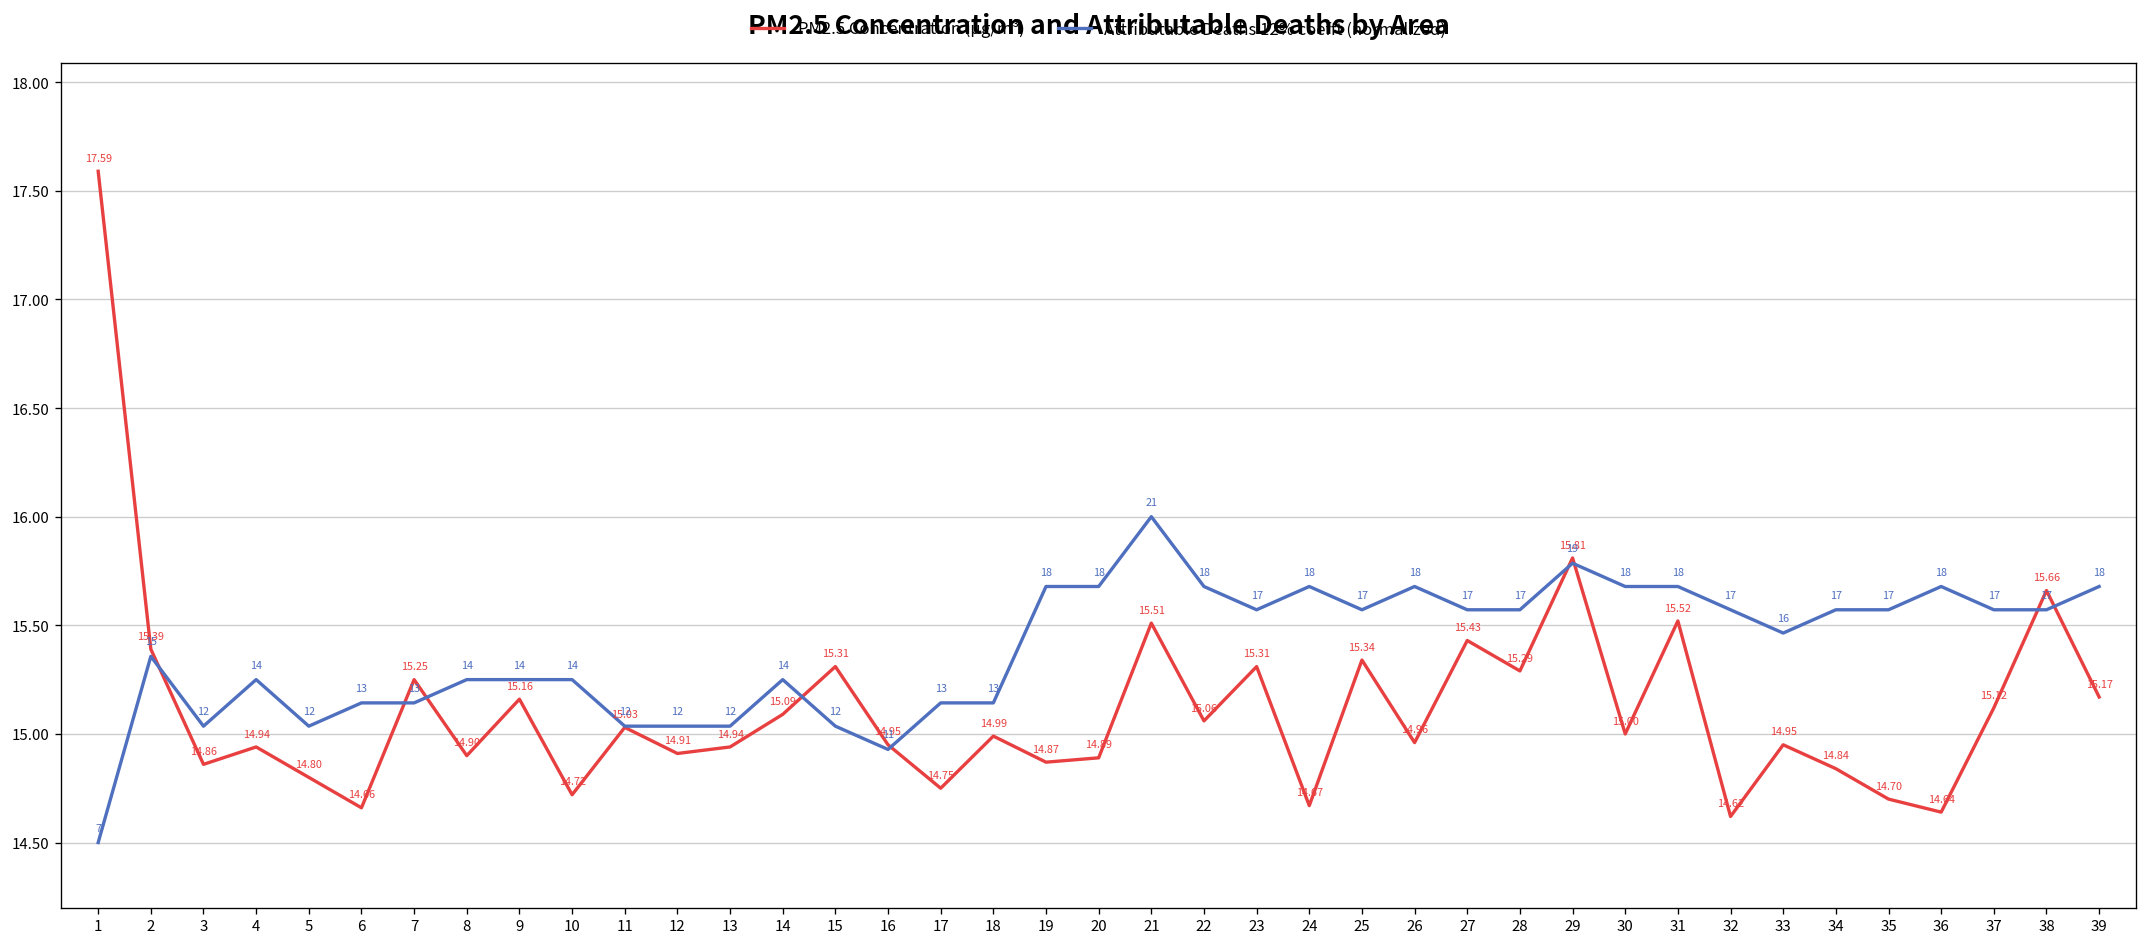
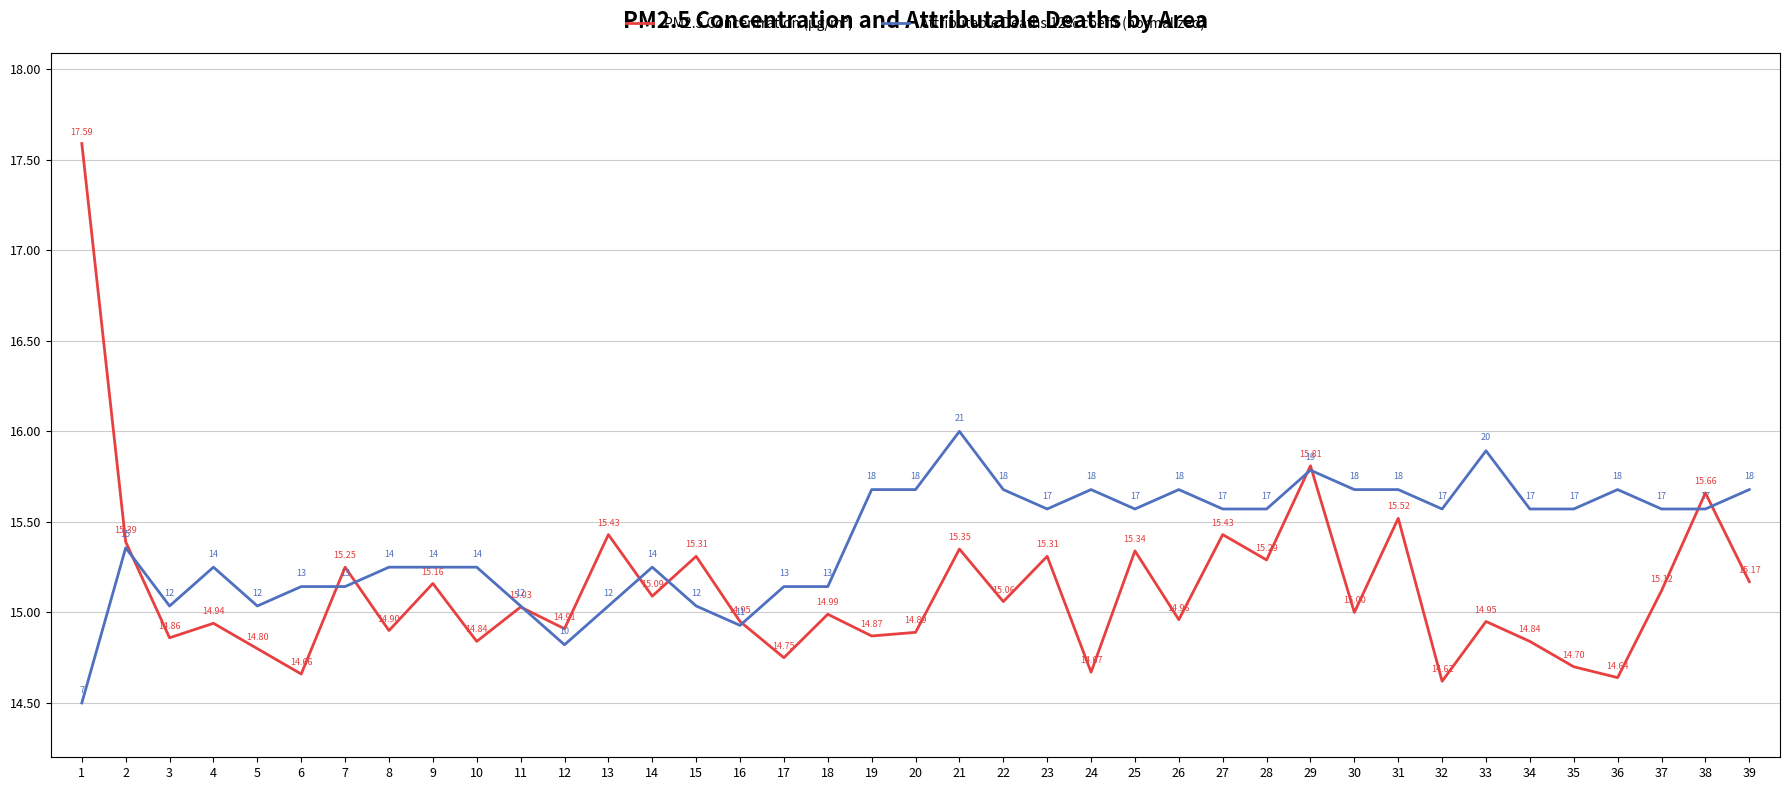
PM2.5 Concentration (µg/m³), 10: 14.72 -> 14.84
Attributable Deaths 12% coefft (normalized), 12: 12 -> 10
PM2.5 Concentration (µg/m³), 13: 14.94 -> 15.43
PM2.5 Concentration (µg/m³), 21: 15.51 -> 15.35
Attributable Deaths 12% coefft (normalized), 33: 16 -> 20
